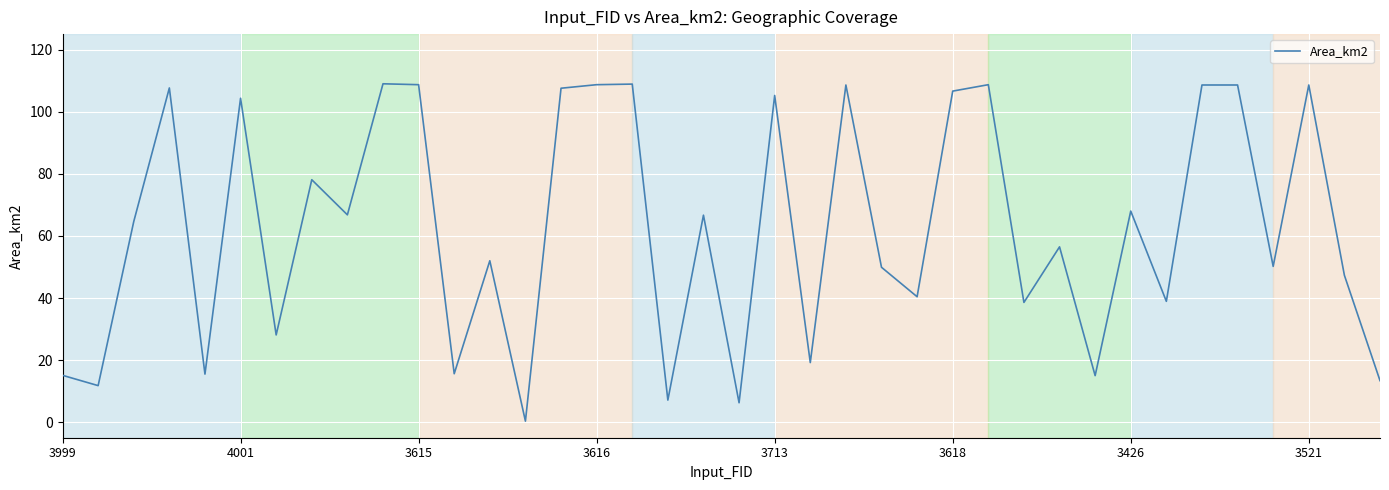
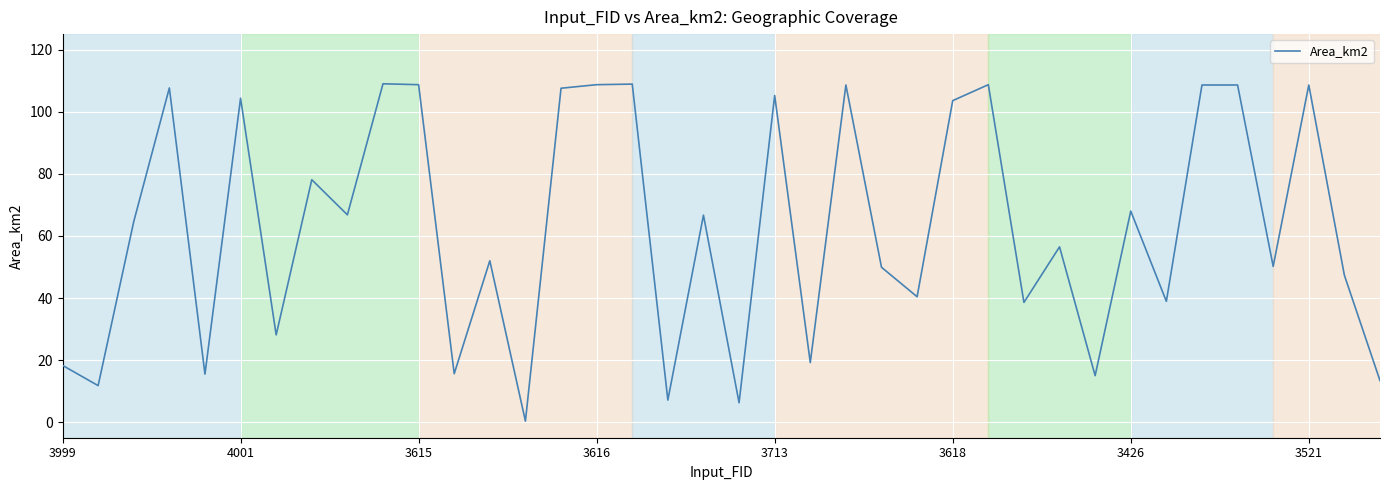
3999: 15 -> 18
3618: 107 -> 104
